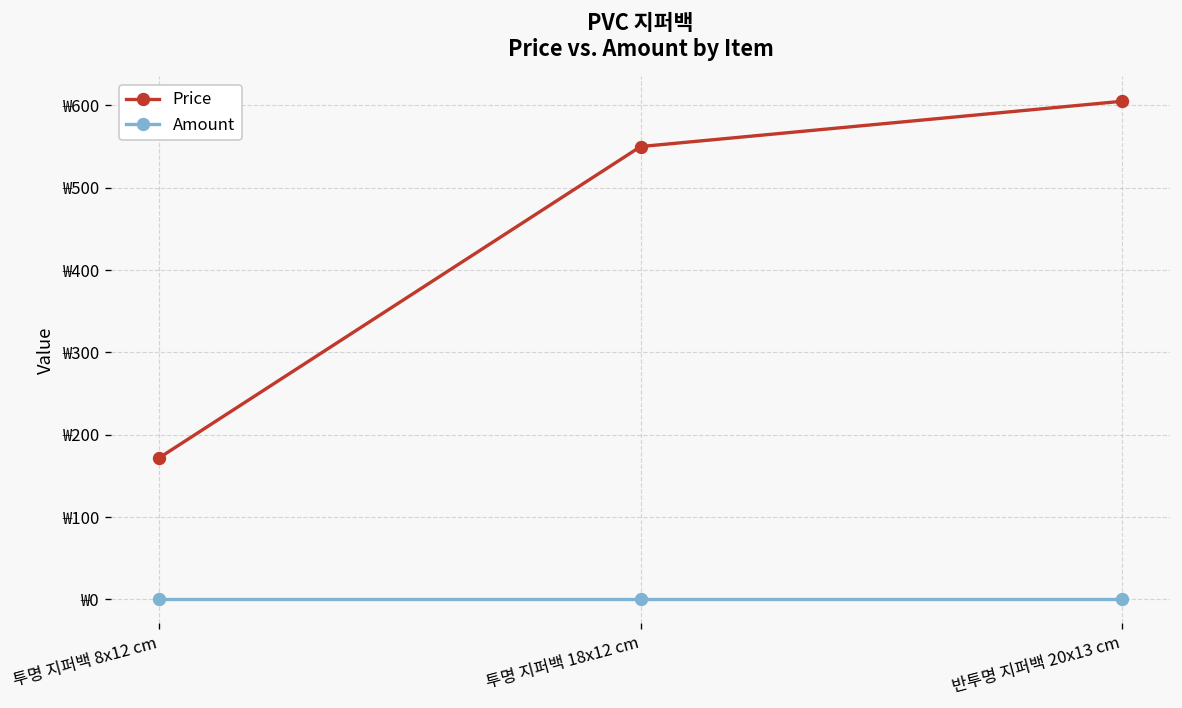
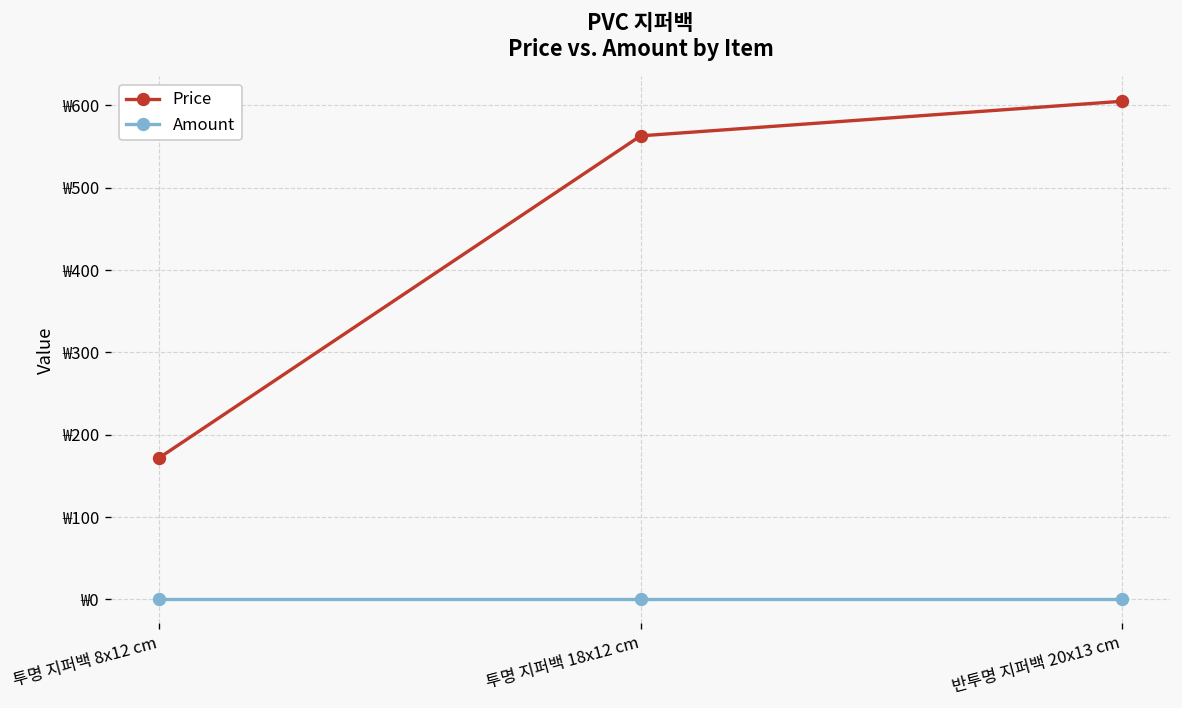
Price, 투명 지퍼백 18x12 cm: ₩550 -> ₩560
